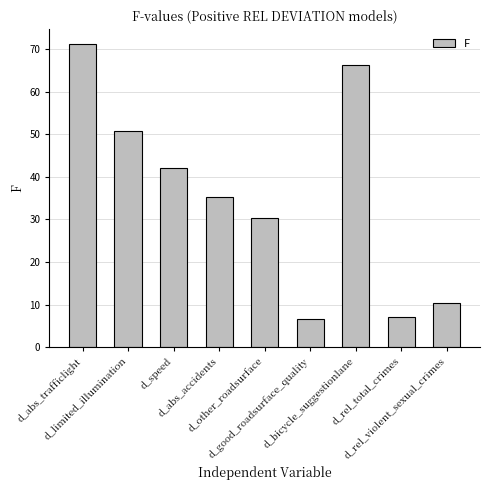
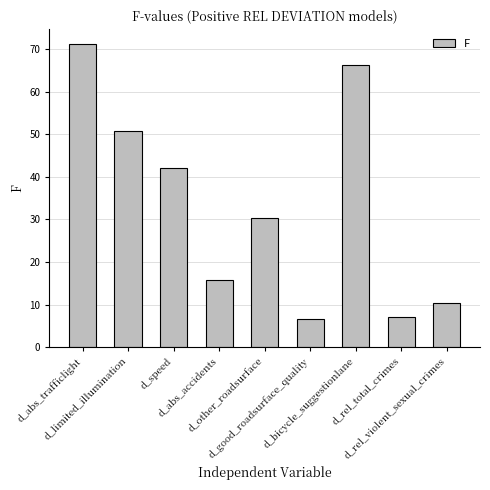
d_abs_accidents: 35 -> 16
